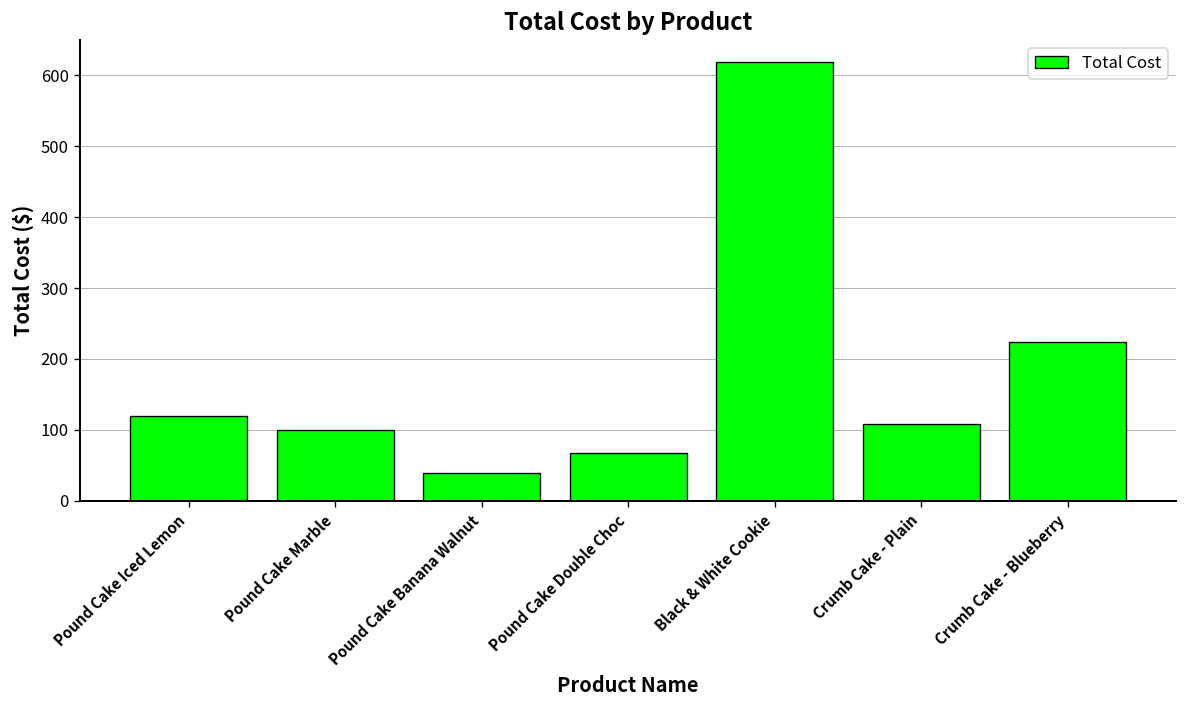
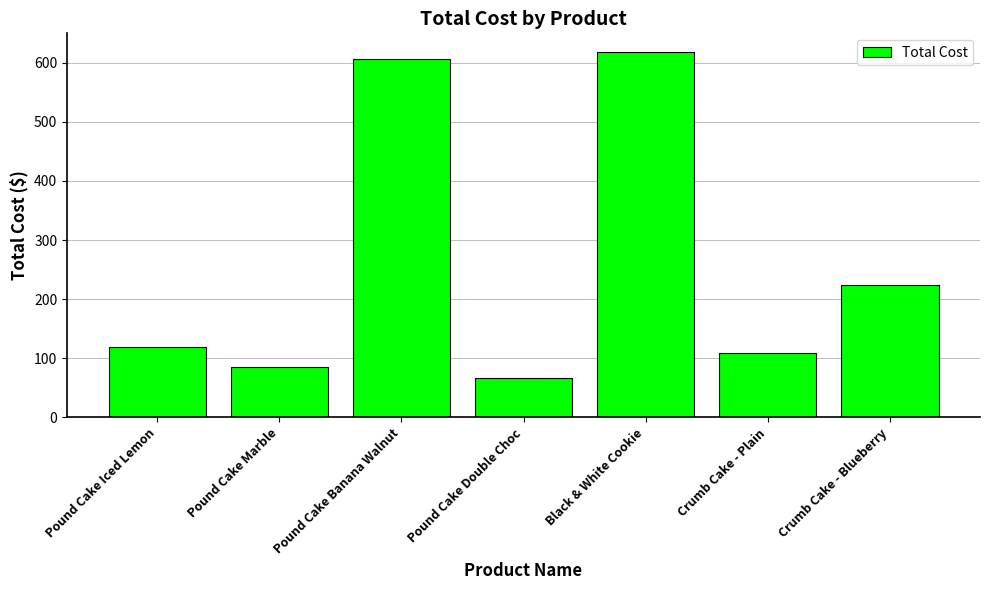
Pound Cake Marble: 100 -> 80
Pound Cake Banana Walnut: 40 -> 610
